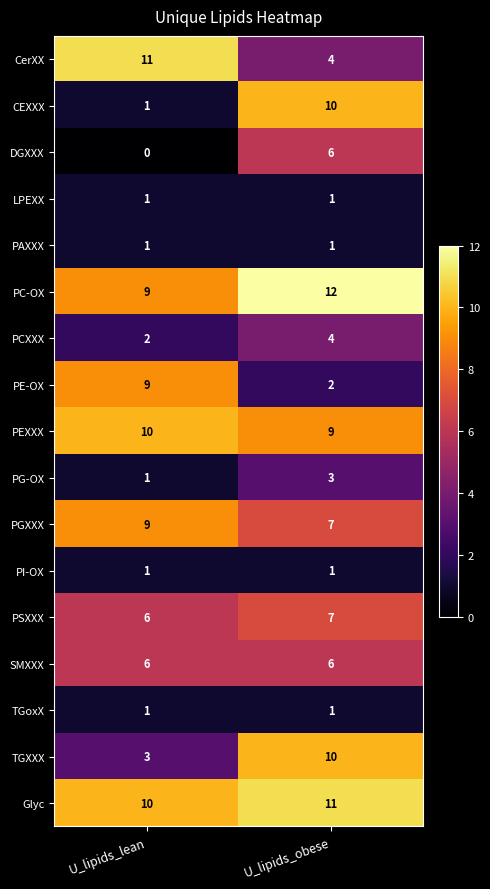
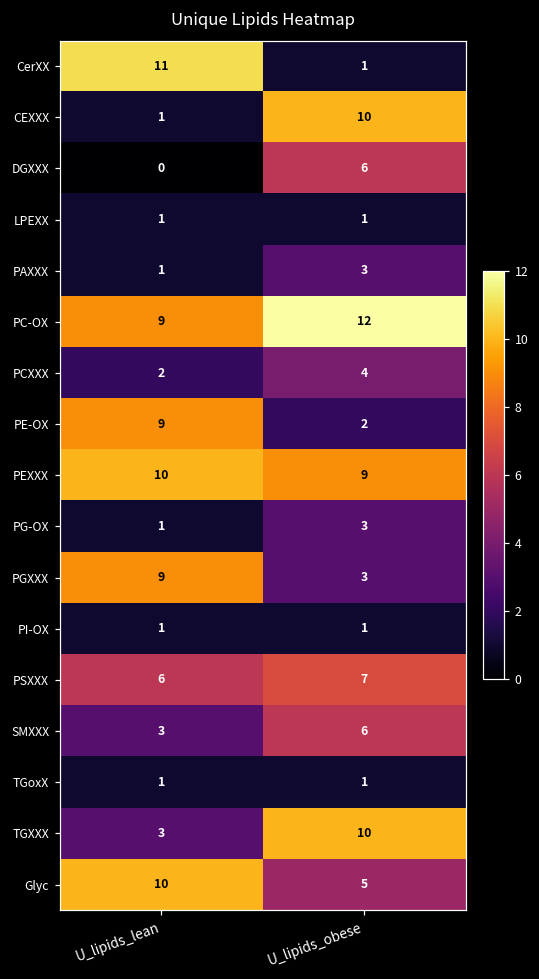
CerXX, U_lipids_obese: 4 -> 1
PAXXX, U_lipids_obese: 1 -> 3
PGXXX, U_lipids_obese: 7 -> 3
SMXXX, U_lipids_lean: 6 -> 3
Glyc, U_lipids_obese: 11 -> 5
